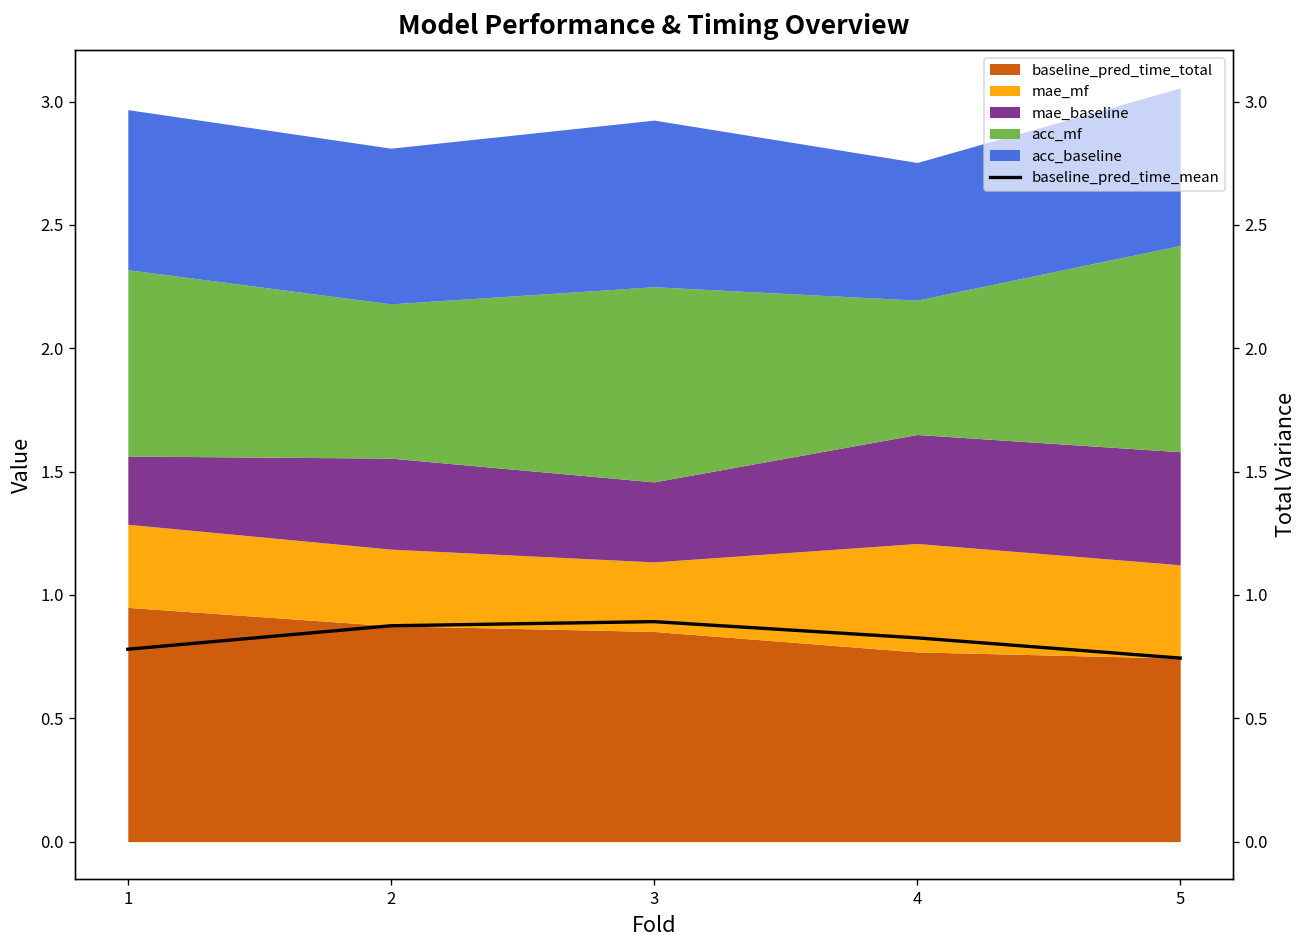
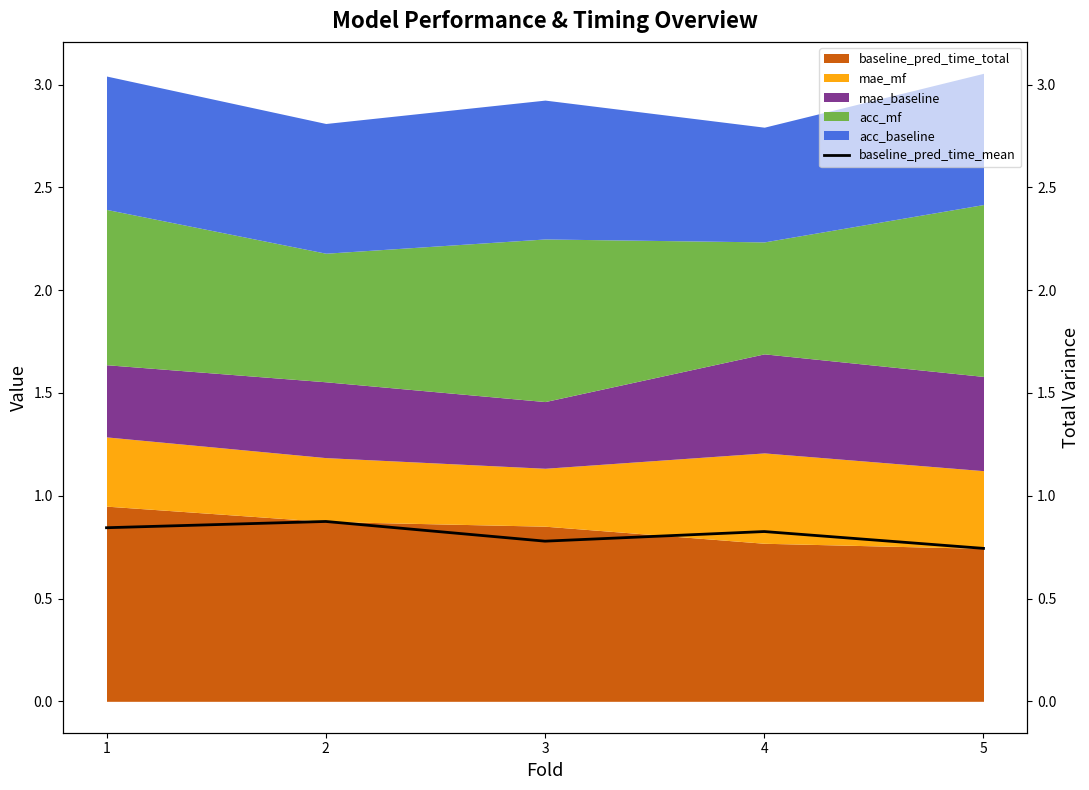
baseline_pred_time_mean, 1: 0.78 -> 0.84
mae_baseline, 1: 0.28 -> 0.35
baseline_pred_time_mean, 3: 0.89 -> 0.78
mae_baseline, 4: 0.44 -> 0.48
